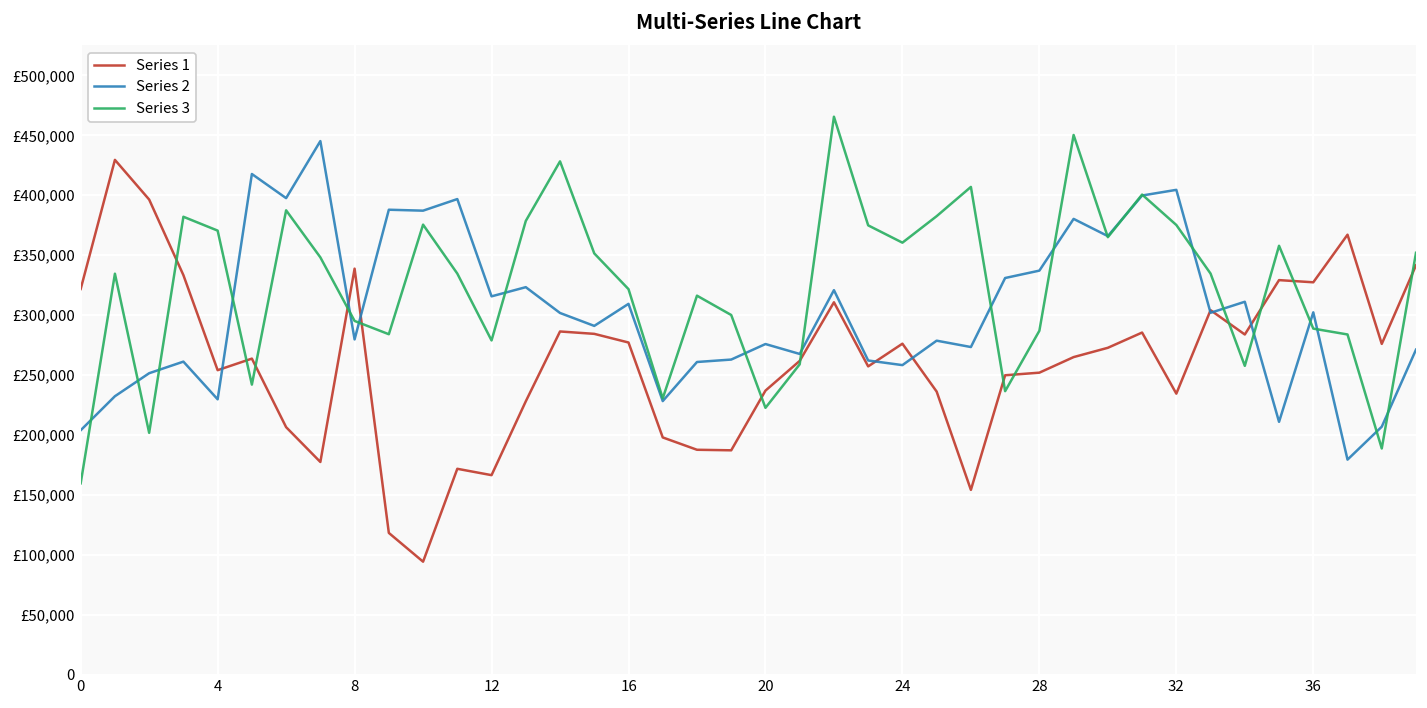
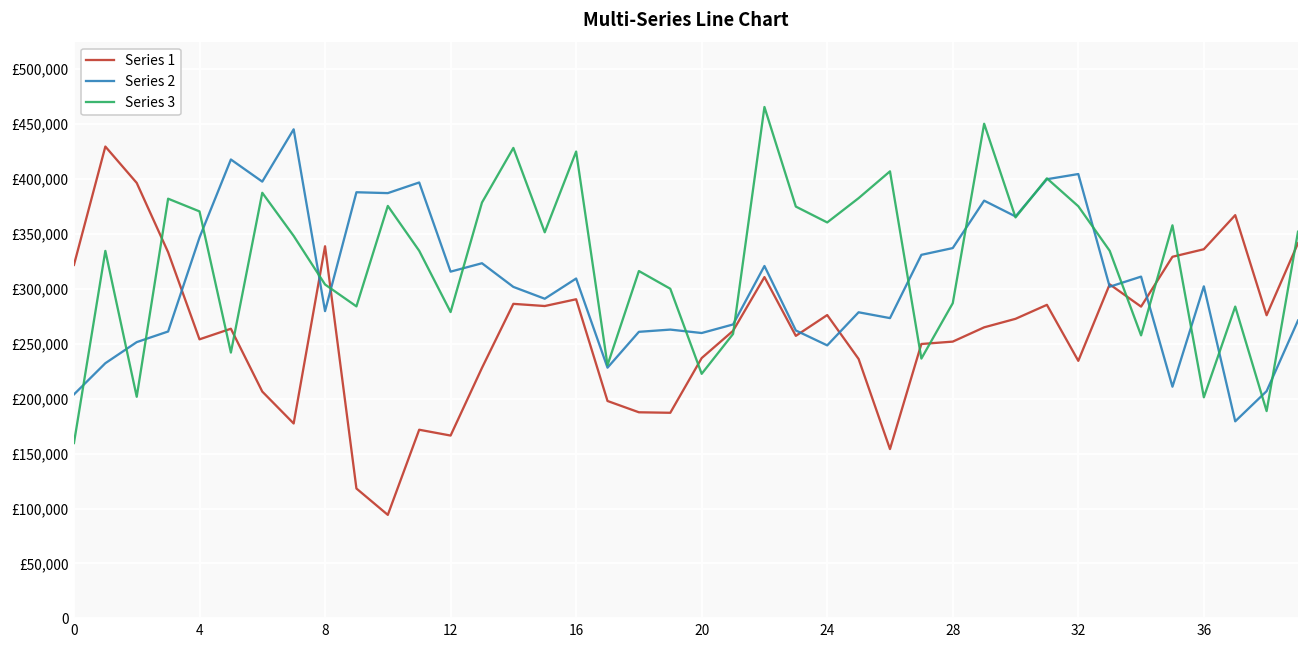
Series 2, 4: £230,000 -> £350,000
Series 3, 8: £295,000 -> £304,000
Series 1, 16: £280,000 -> £290,000
Series 3, 16: £320,000 -> £420,000
Series 2, 20: £280,000 -> £260,000
Series 2, 24: £260,000 -> £250,000
Series 1, 36: £330,000 -> £340,000
Series 3, 36: £290,000 -> £200,000
